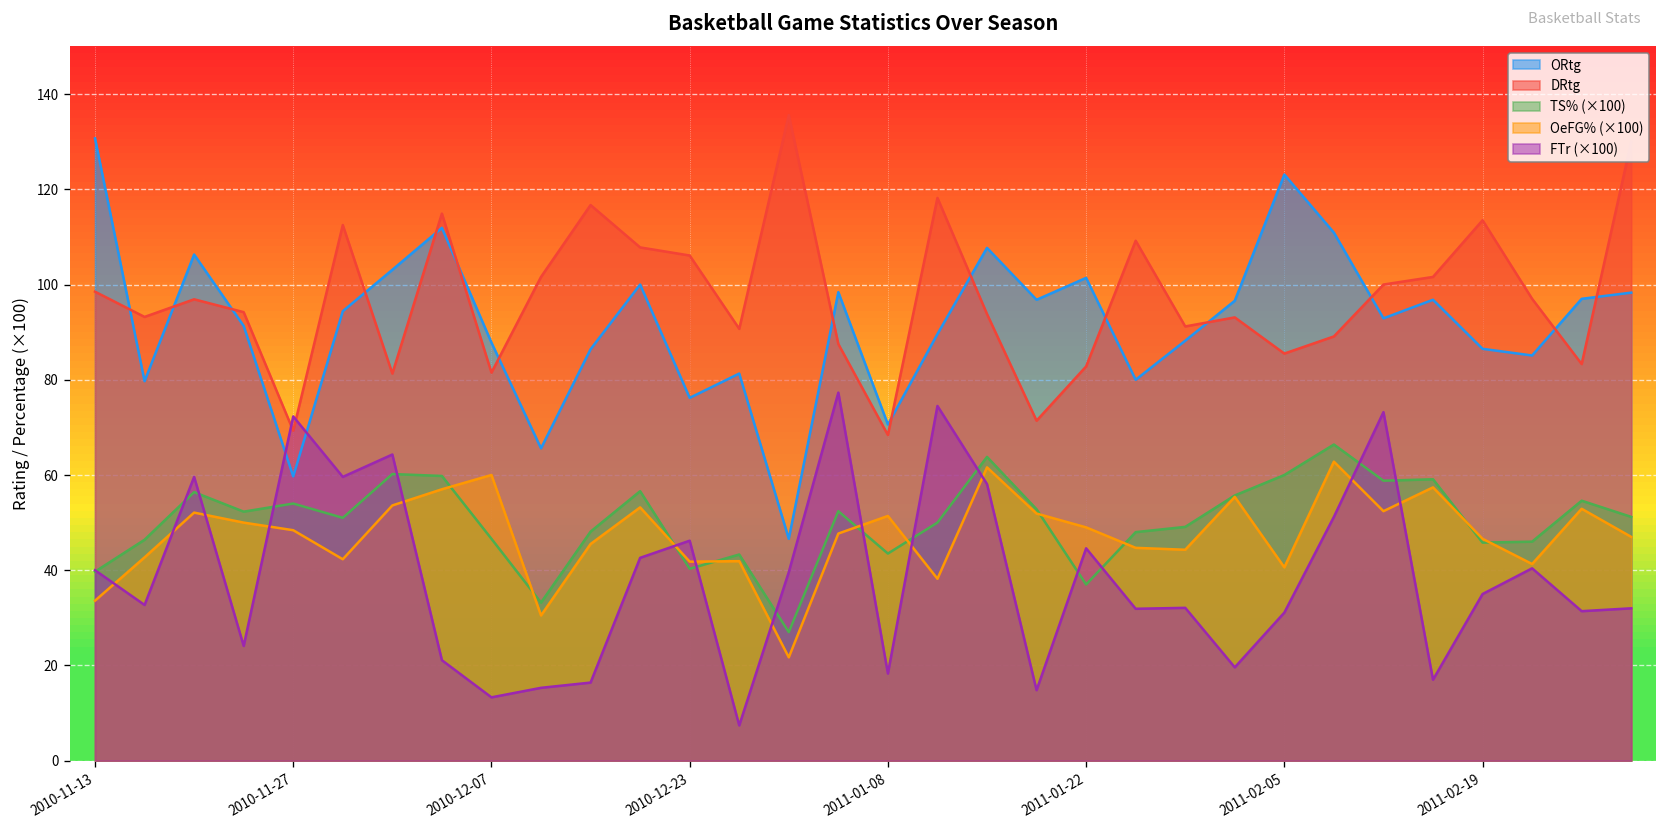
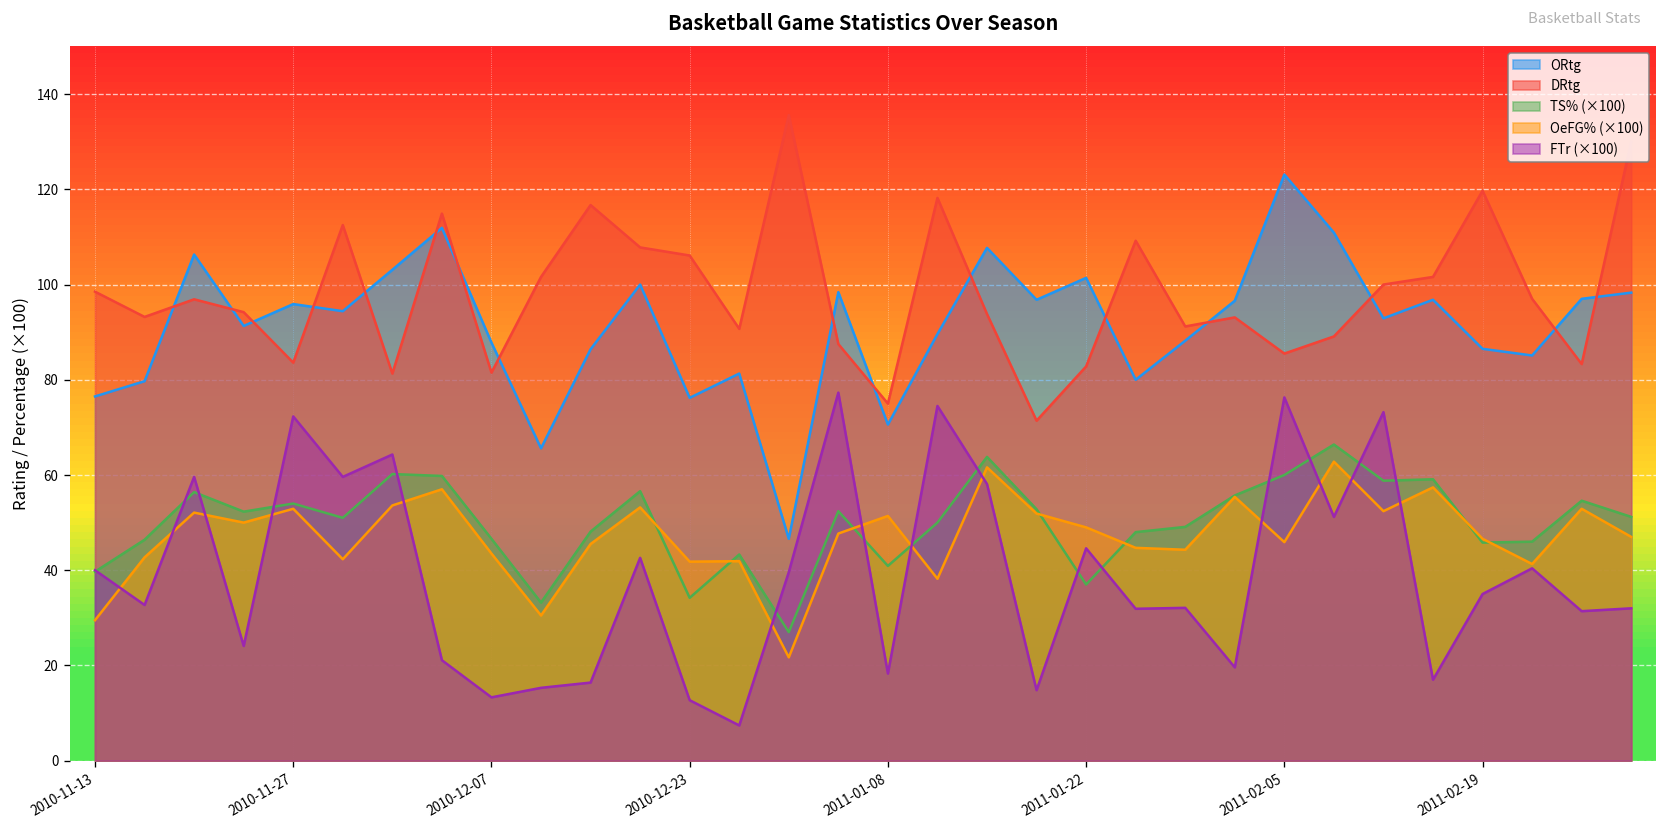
ORtg, 2010-11-13: 131 -> 77
OeFG% (×100), 2010-11-13: 34 -> 30
ORtg, 2010-11-27: 60 -> 96
DRtg, 2010-11-27: 69 -> 84
OeFG% (×100), 2010-11-27: 48 -> 53
OeFG% (×100), 2010-12-07: 60 -> 44
TS% (×100), 2010-12-23: 40 -> 34
FTr (×100), 2010-12-23: 46 -> 13
DRtg, 2011-01-08: 68 -> 75
TS% (×100), 2011-01-08: 44 -> 41
OeFG% (×100), 2011-02-05: 41 -> 46
FTr (×100), 2011-02-05: 31 -> 76
DRtg, 2011-02-19: 114 -> 120
